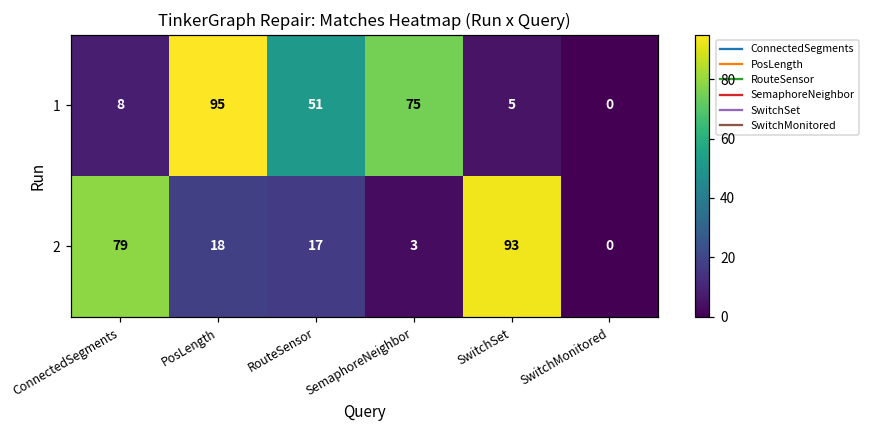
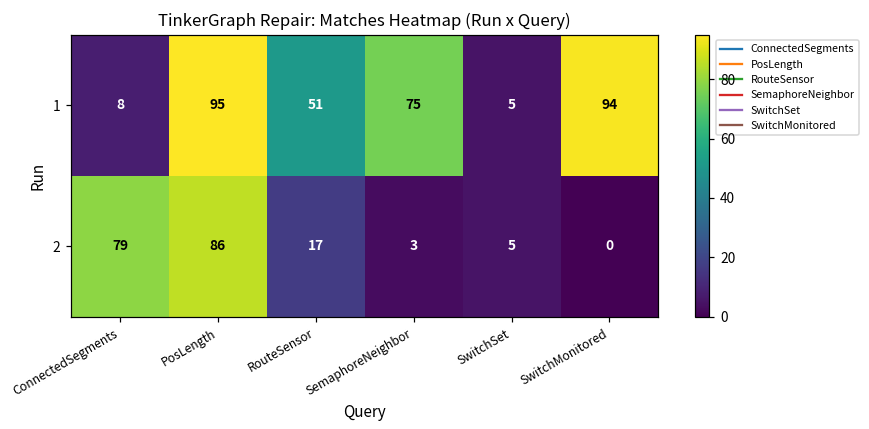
1, SwitchMonitored: 0 -> 94
2, PosLength: 18 -> 86
2, SwitchSet: 93 -> 5
